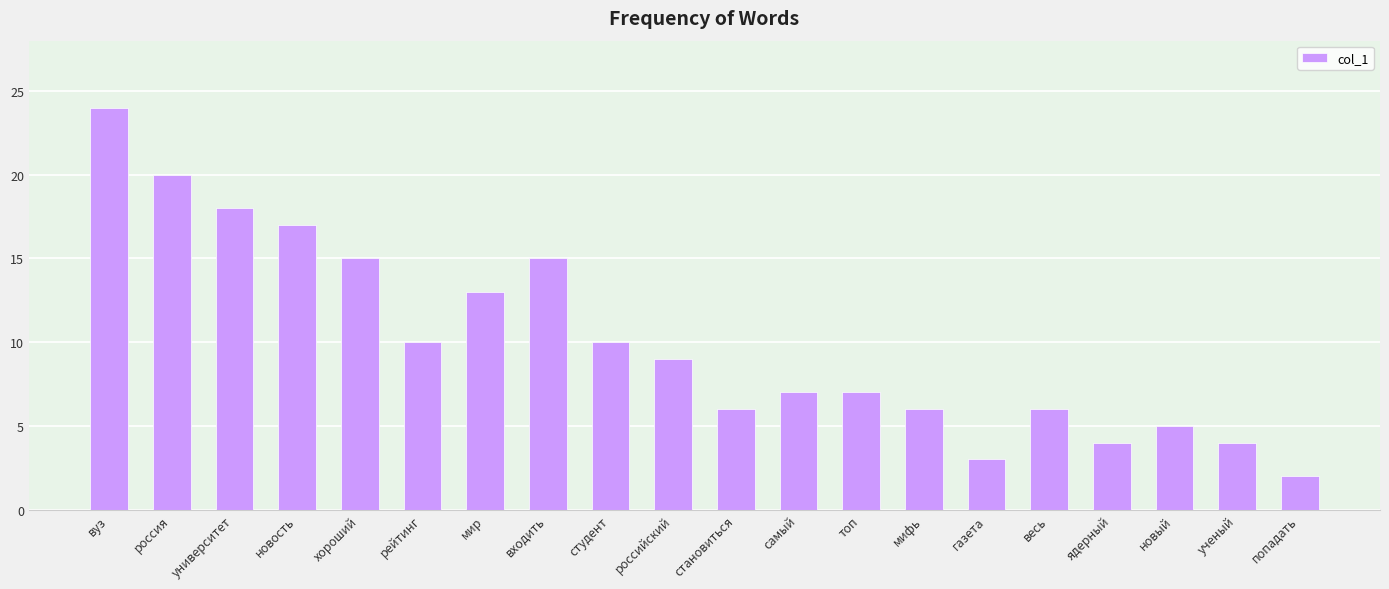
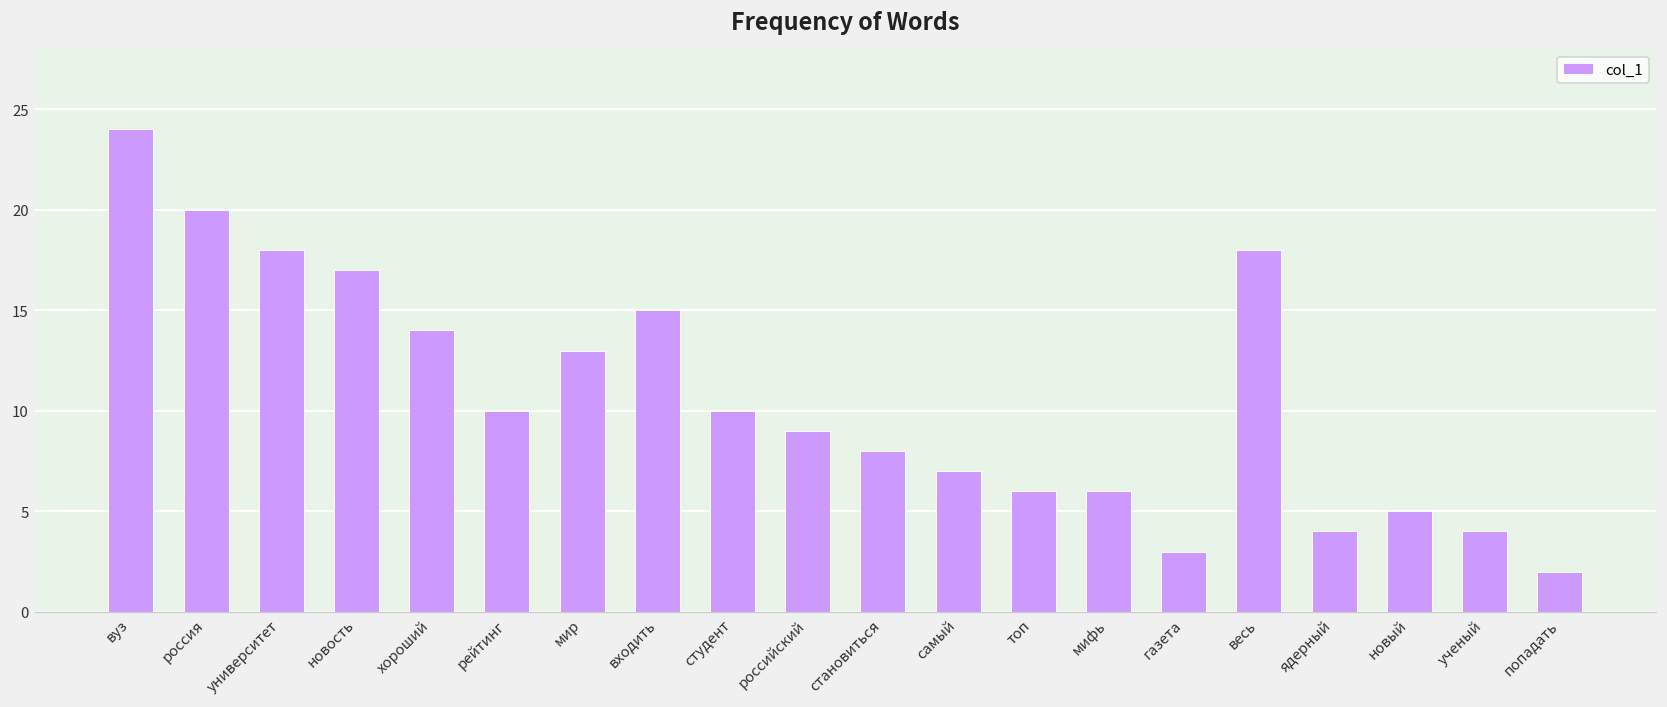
хороший: 15 -> 14
становиться: 6 -> 8
топ: 7 -> 6
весь: 6 -> 18
